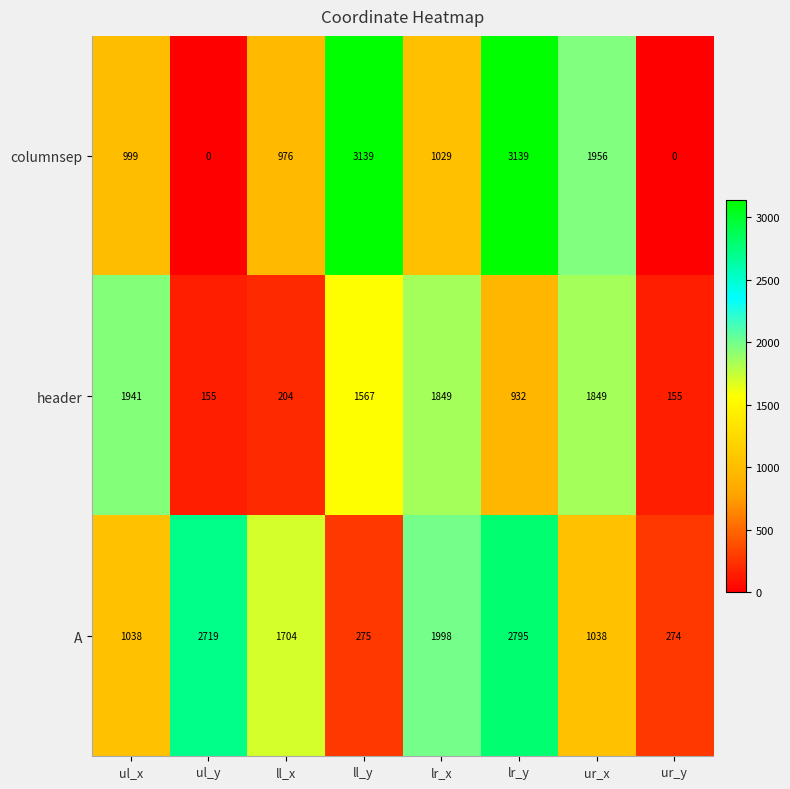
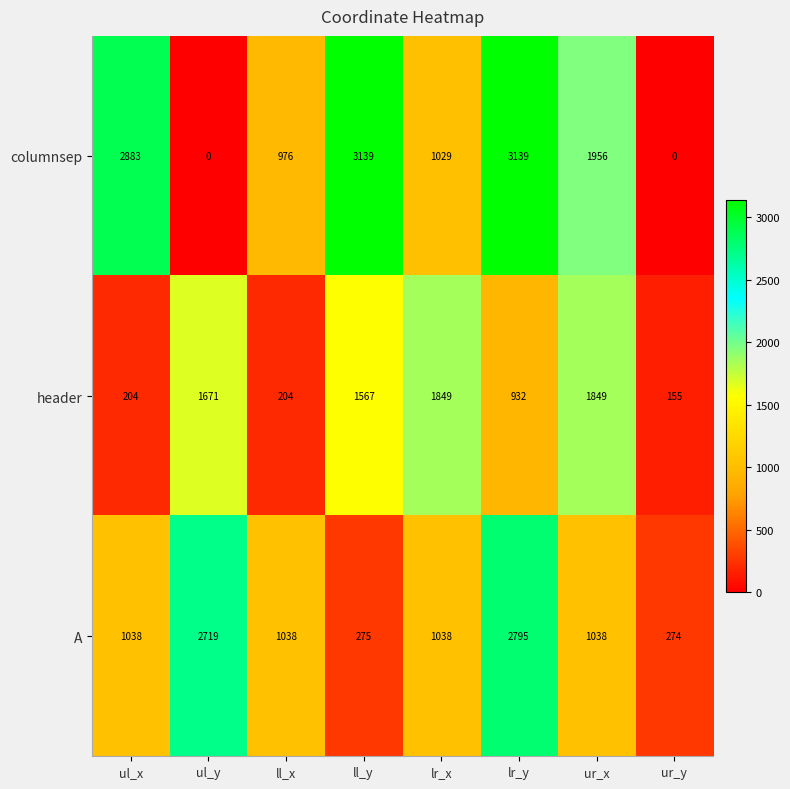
columnsep, ul_x: 999 -> 2883
header, ul_x: 1941 -> 204
header, ul_y: 155 -> 1671
A, ll_x: 1704 -> 1038
A, lr_x: 1998 -> 1038
